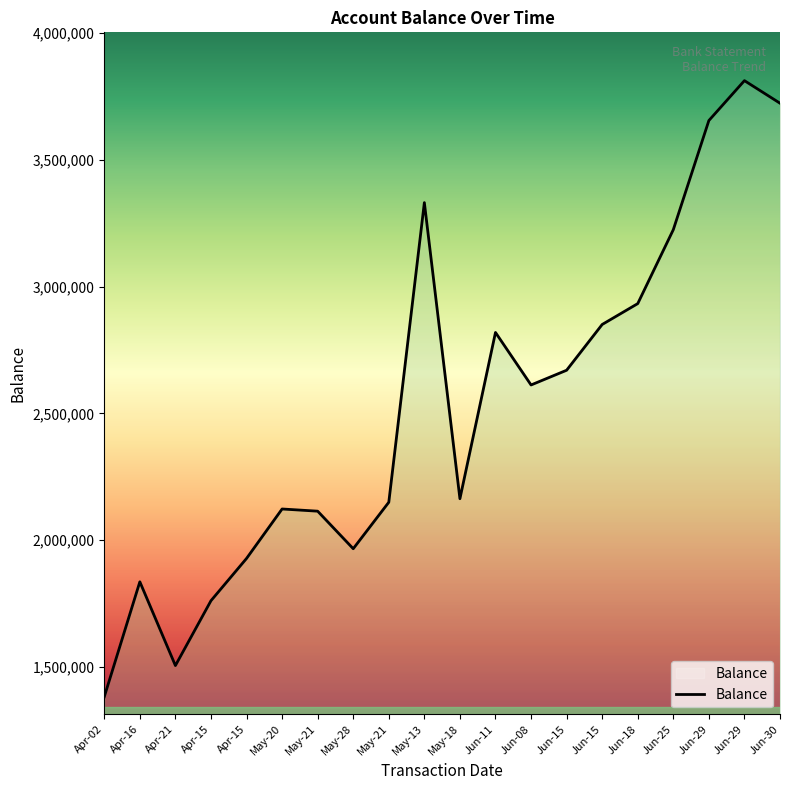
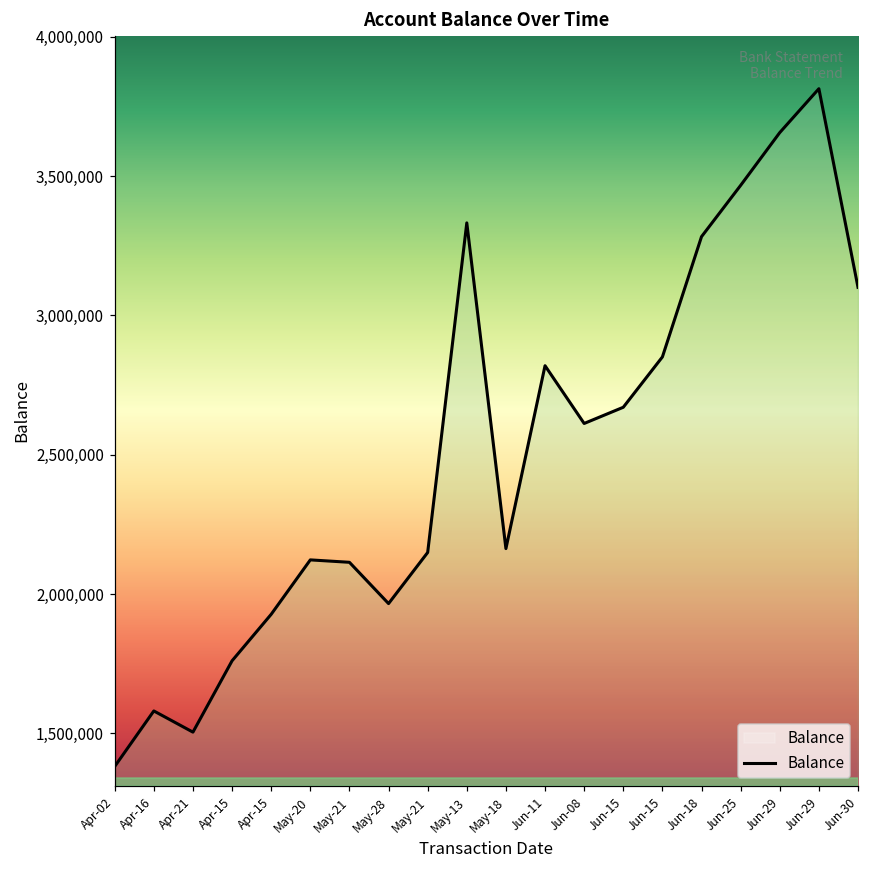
Apr-16: 1,840,000 -> 1,580,000
Jun-18: 2,930,000 -> 3,280,000
Jun-25: 3,220,000 -> 3,470,000
Jun-30: 3,720,000 -> 3,100,000
